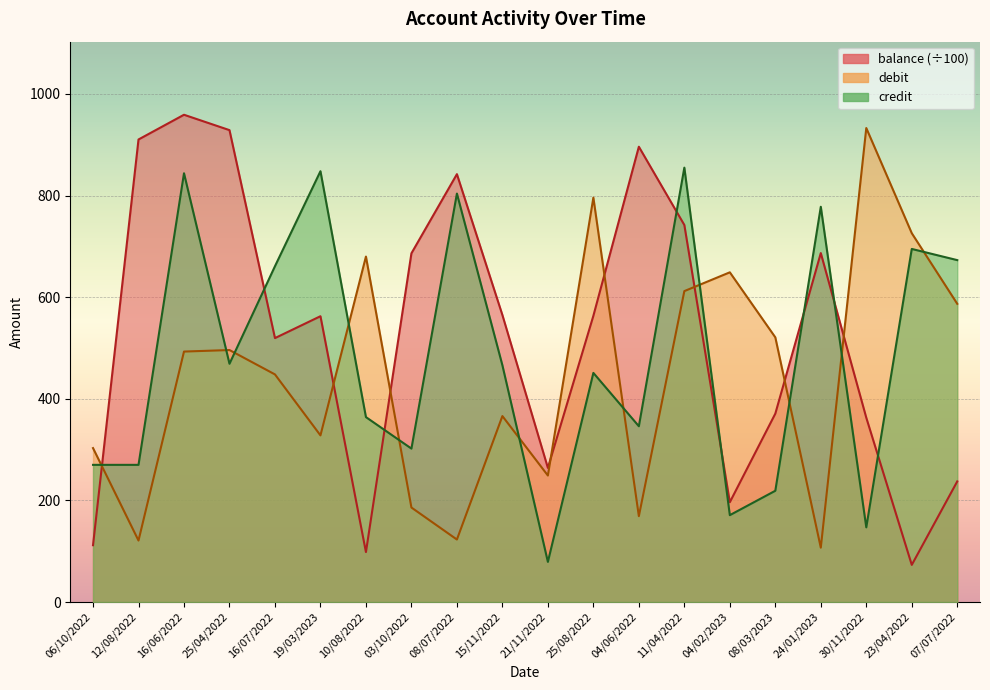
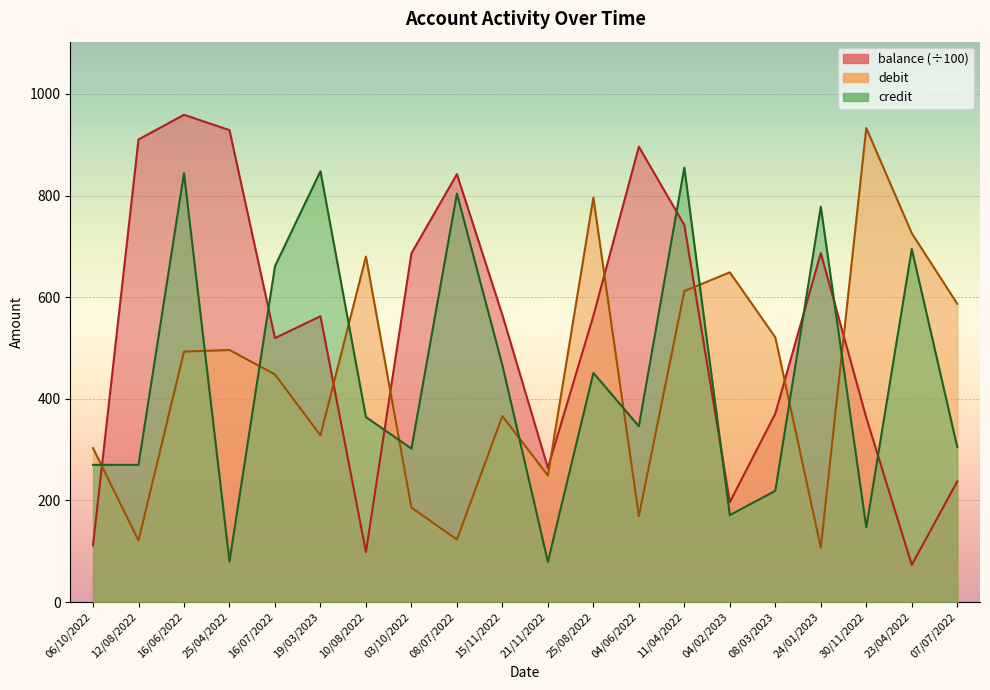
credit, 25/04/2022: 470 -> 80
credit, 07/07/2022: 670 -> 310
